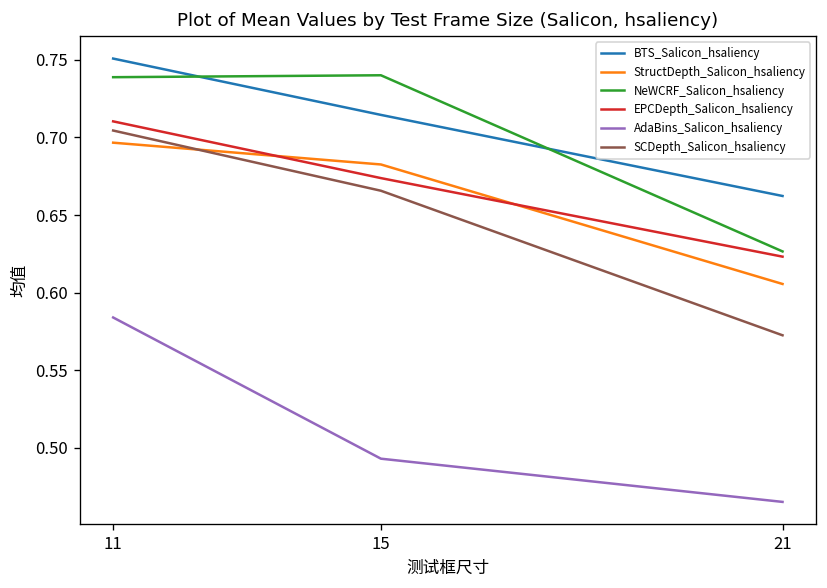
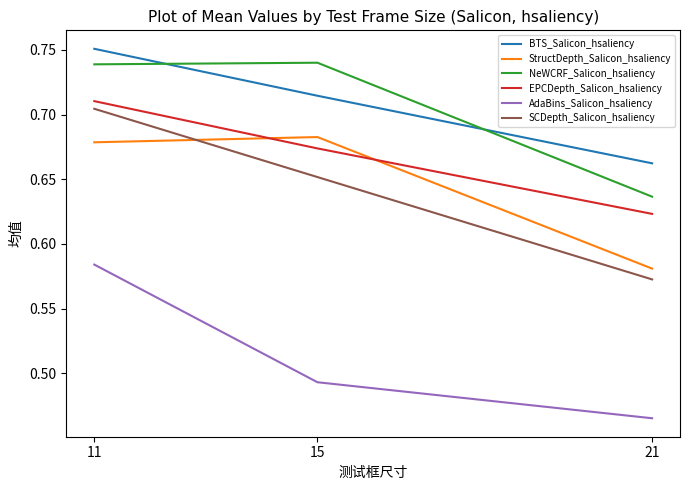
StructDepth_Salicon_hsaliency, 11: 0.697 -> 0.679
SCDepth_Salicon_hsaliency, 15: 0.666 -> 0.652
StructDepth_Salicon_hsaliency, 21: 0.606 -> 0.581
NeWCRF_Salicon_hsaliency, 21: 0.627 -> 0.637
